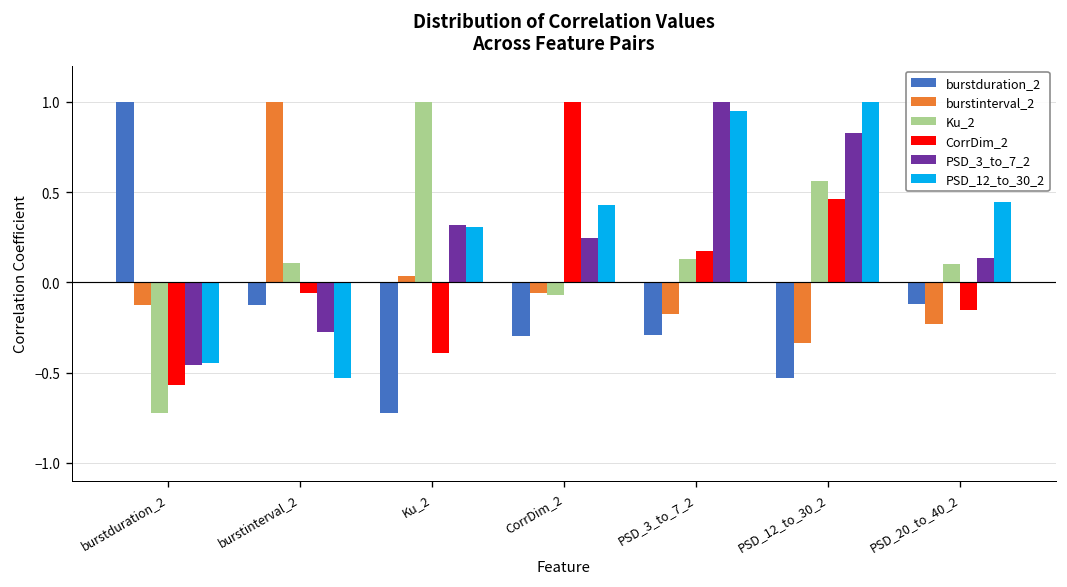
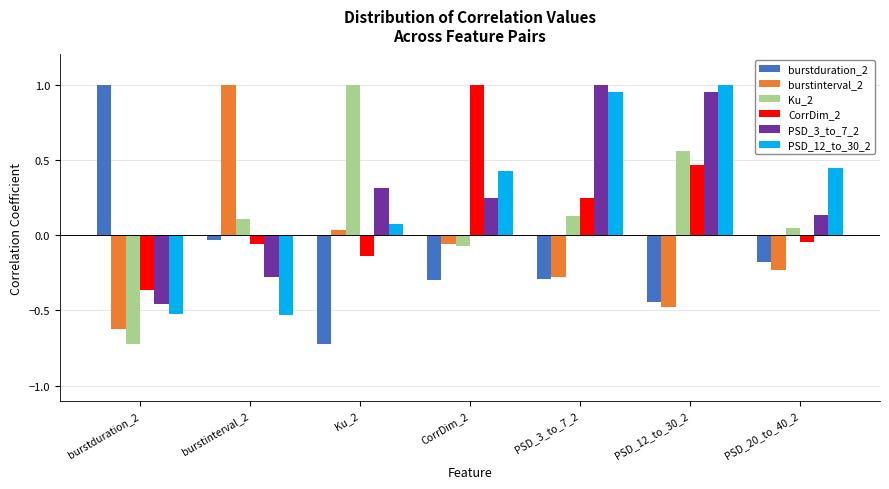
burstinterval_2, burstduration_2: -0.13 -> -0.62
CorrDim_2, burstduration_2: -0.57 -> -0.37
PSD_12_to_30_2, burstduration_2: -0.44 -> -0.53
burstduration_2, burstinterval_2: -0.13 -> -0.03
CorrDim_2, Ku_2: -0.39 -> -0.14
PSD_12_to_30_2, Ku_2: 0.31 -> 0.07
burstinterval_2, PSD_3_to_7_2: -0.18 -> -0.28
CorrDim_2, PSD_3_to_7_2: 0.18 -> 0.24
burstduration_2, PSD_12_to_30_2: -0.53 -> -0.44
burstinterval_2, PSD_12_to_30_2: -0.34 -> -0.47
PSD_3_to_7_2, PSD_12_to_30_2: 0.82 -> 0.95
burstduration_2, PSD_20_to_40_2: -0.12 -> -0.18
Ku_2, PSD_20_to_40_2: 0.10 -> 0.05
CorrDim_2, PSD_20_to_40_2: -0.15 -> -0.04
